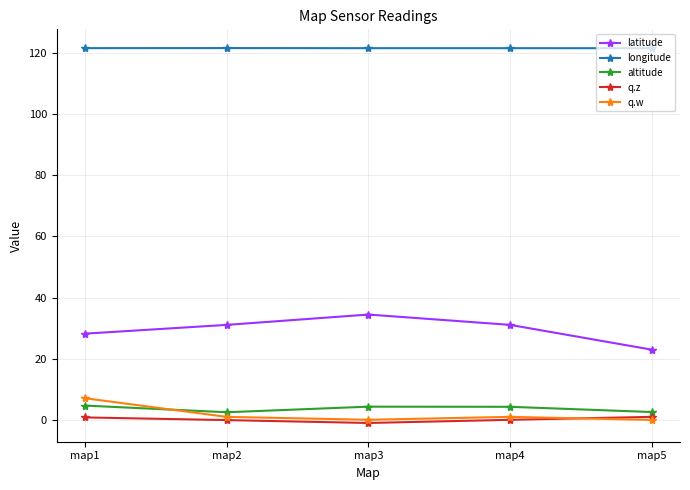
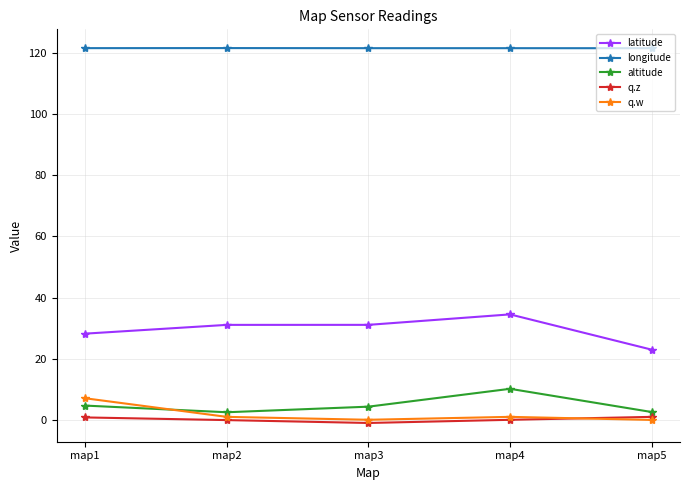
latitude, map3: 34 -> 31
latitude, map4: 31 -> 34
altitude, map4: 4 -> 10
